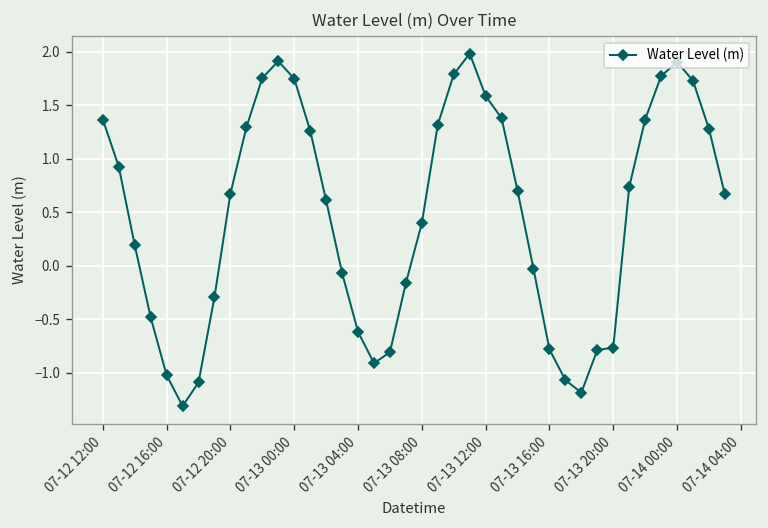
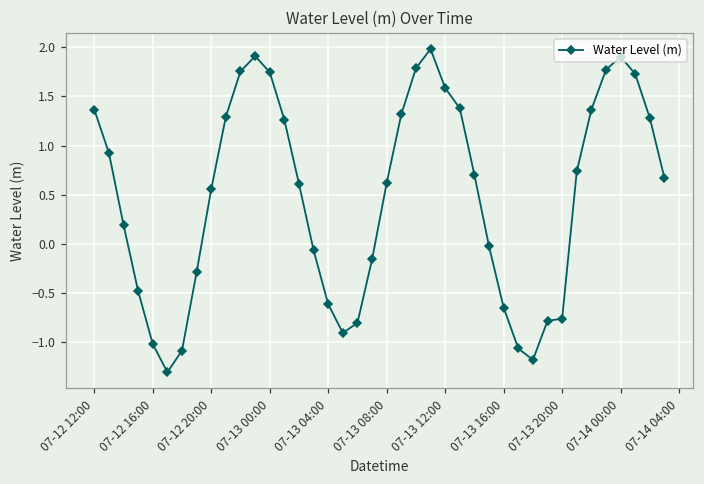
07-12 20:00: 0.7 -> 0.6
07-13 08:00: 0.4 -> 0.6
07-13 16:00: -0.8 -> -0.7
